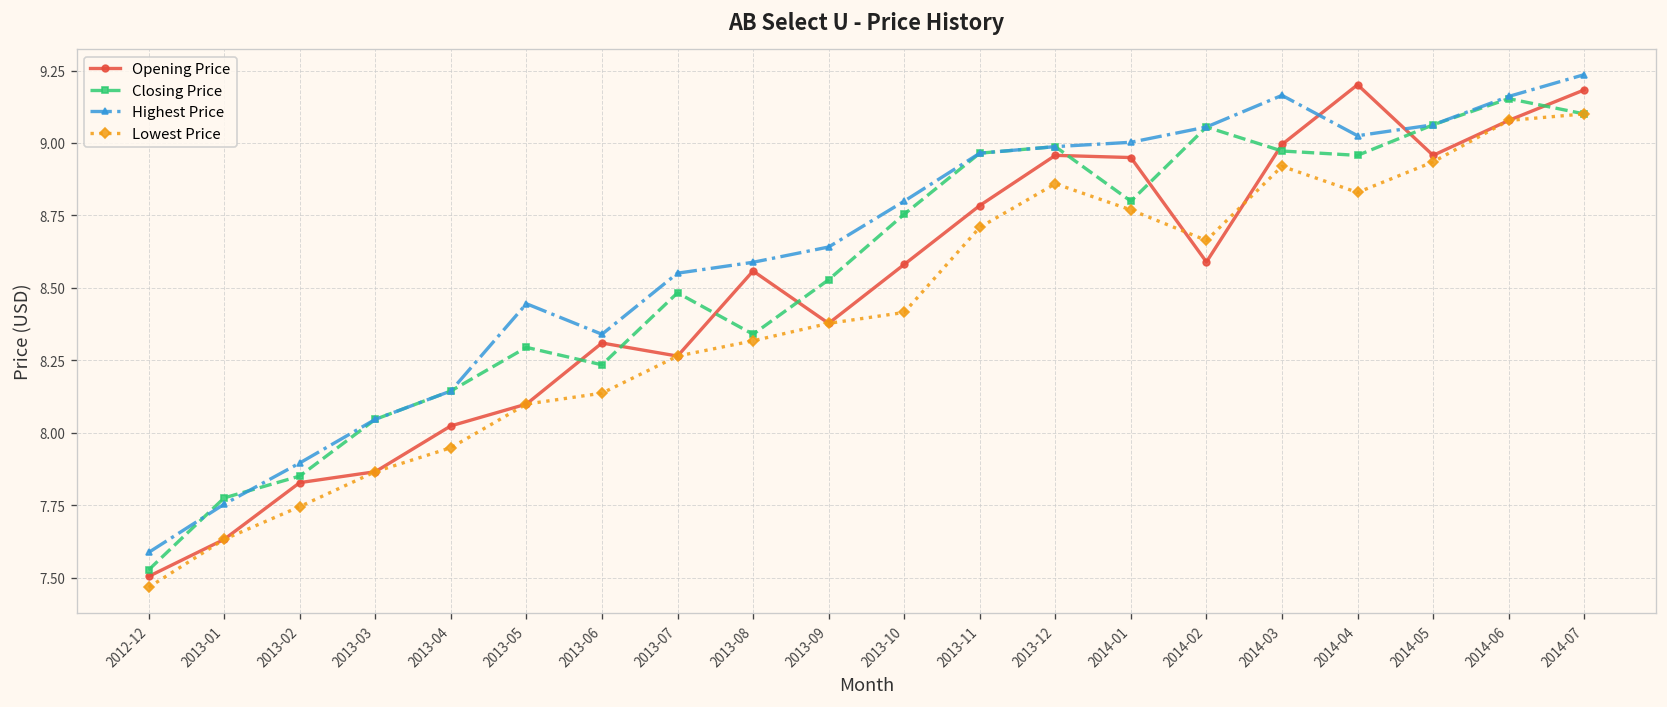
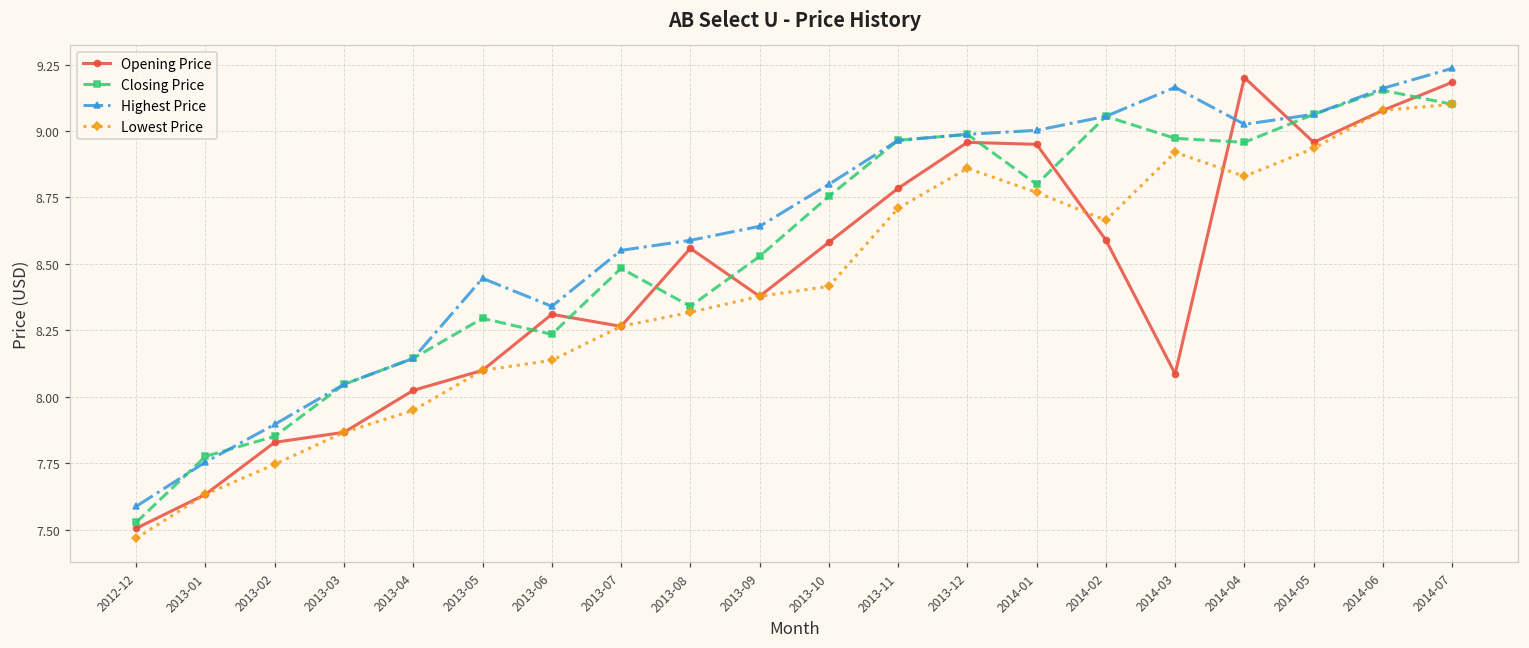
Opening Price, 2014-03: 8.99 -> 8.09
